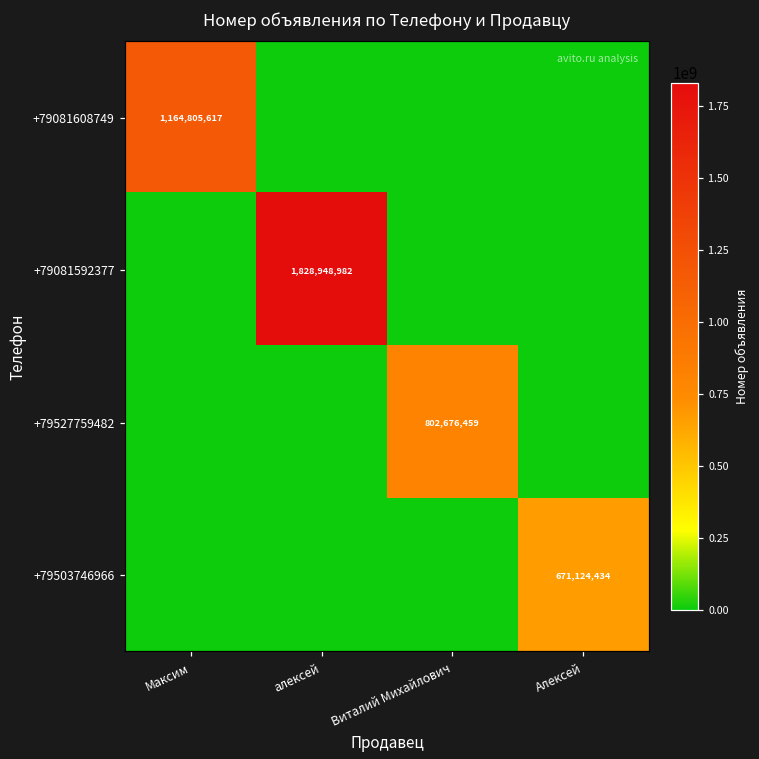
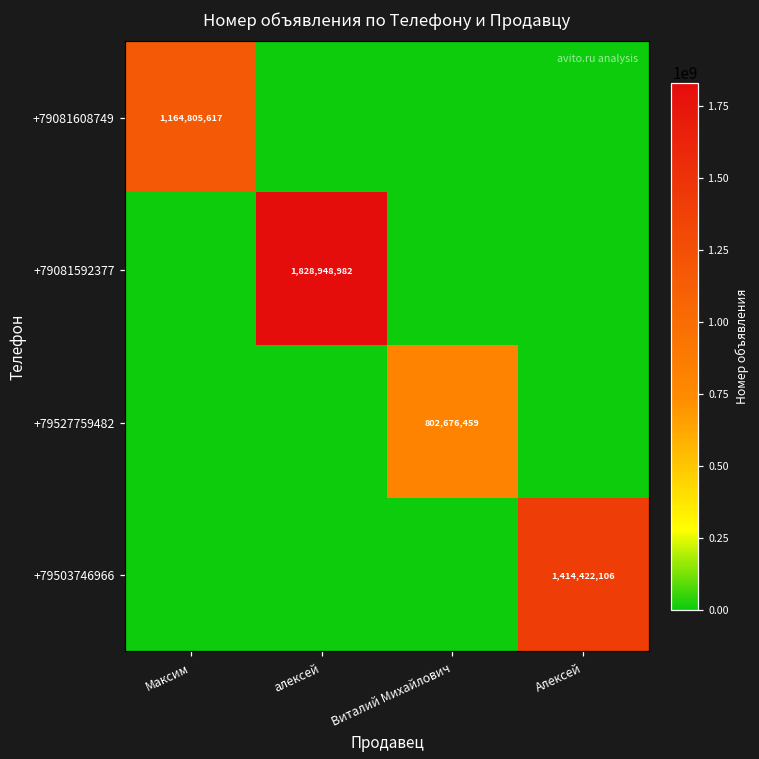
+79503746966, Алексей: 671,124,434 -> 1,414,422,106
